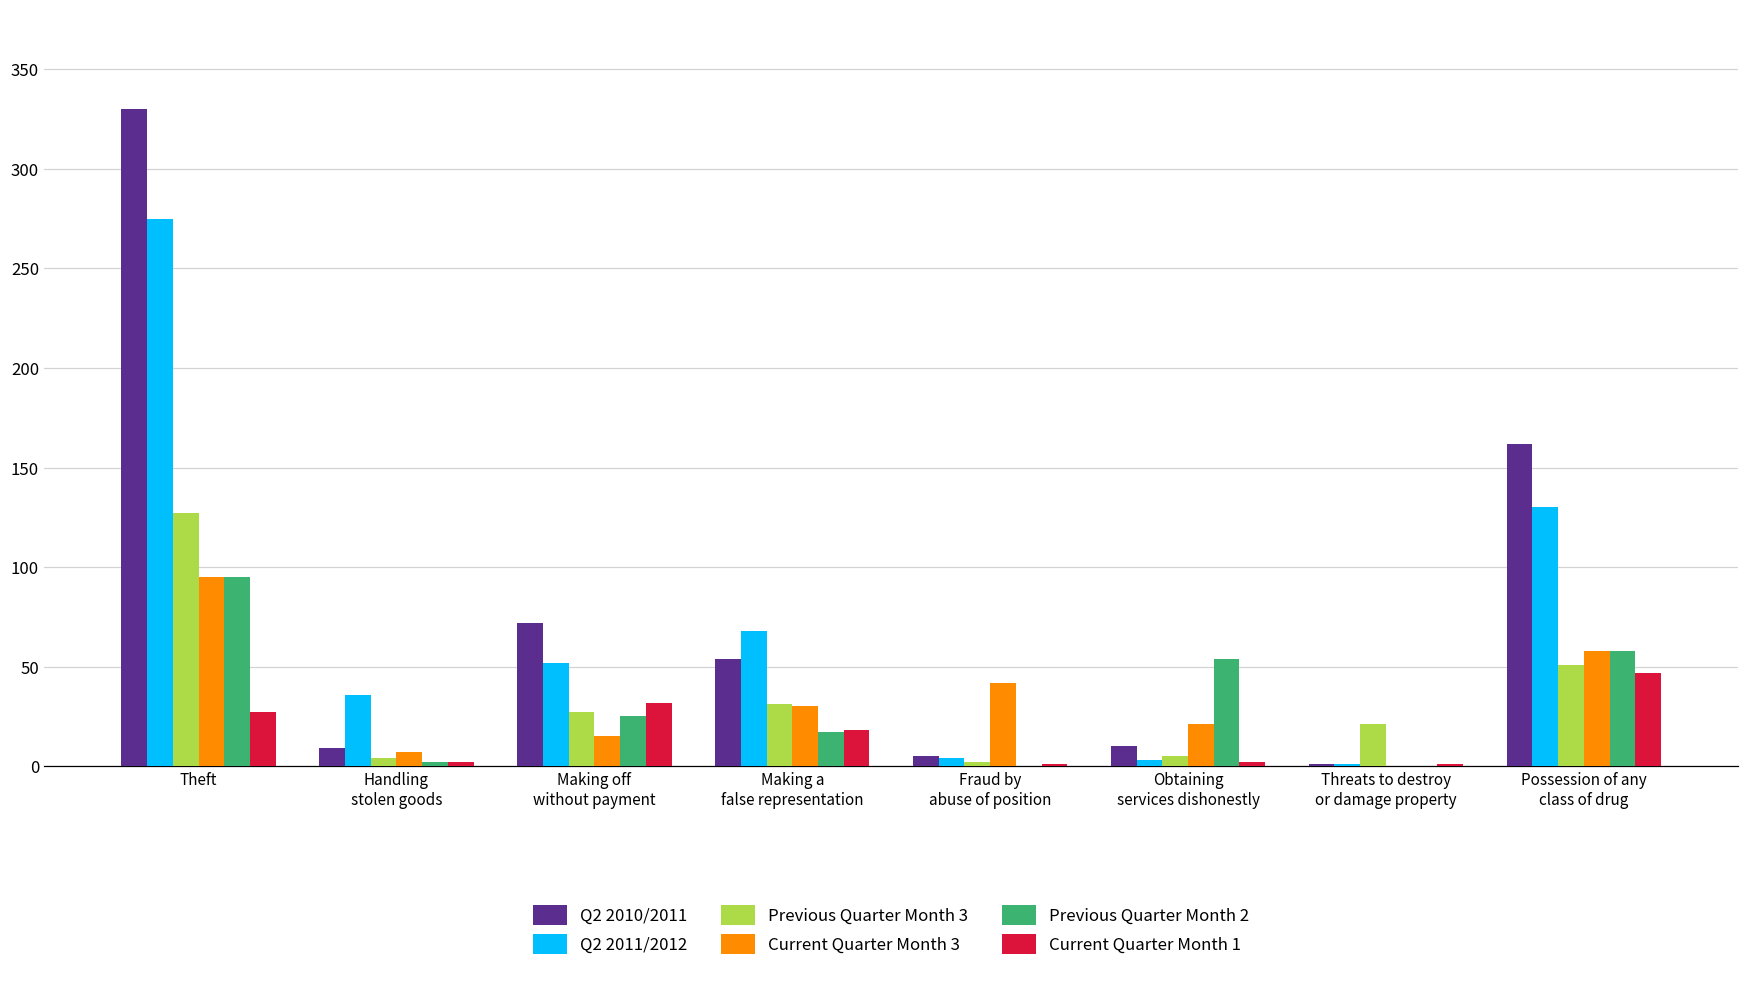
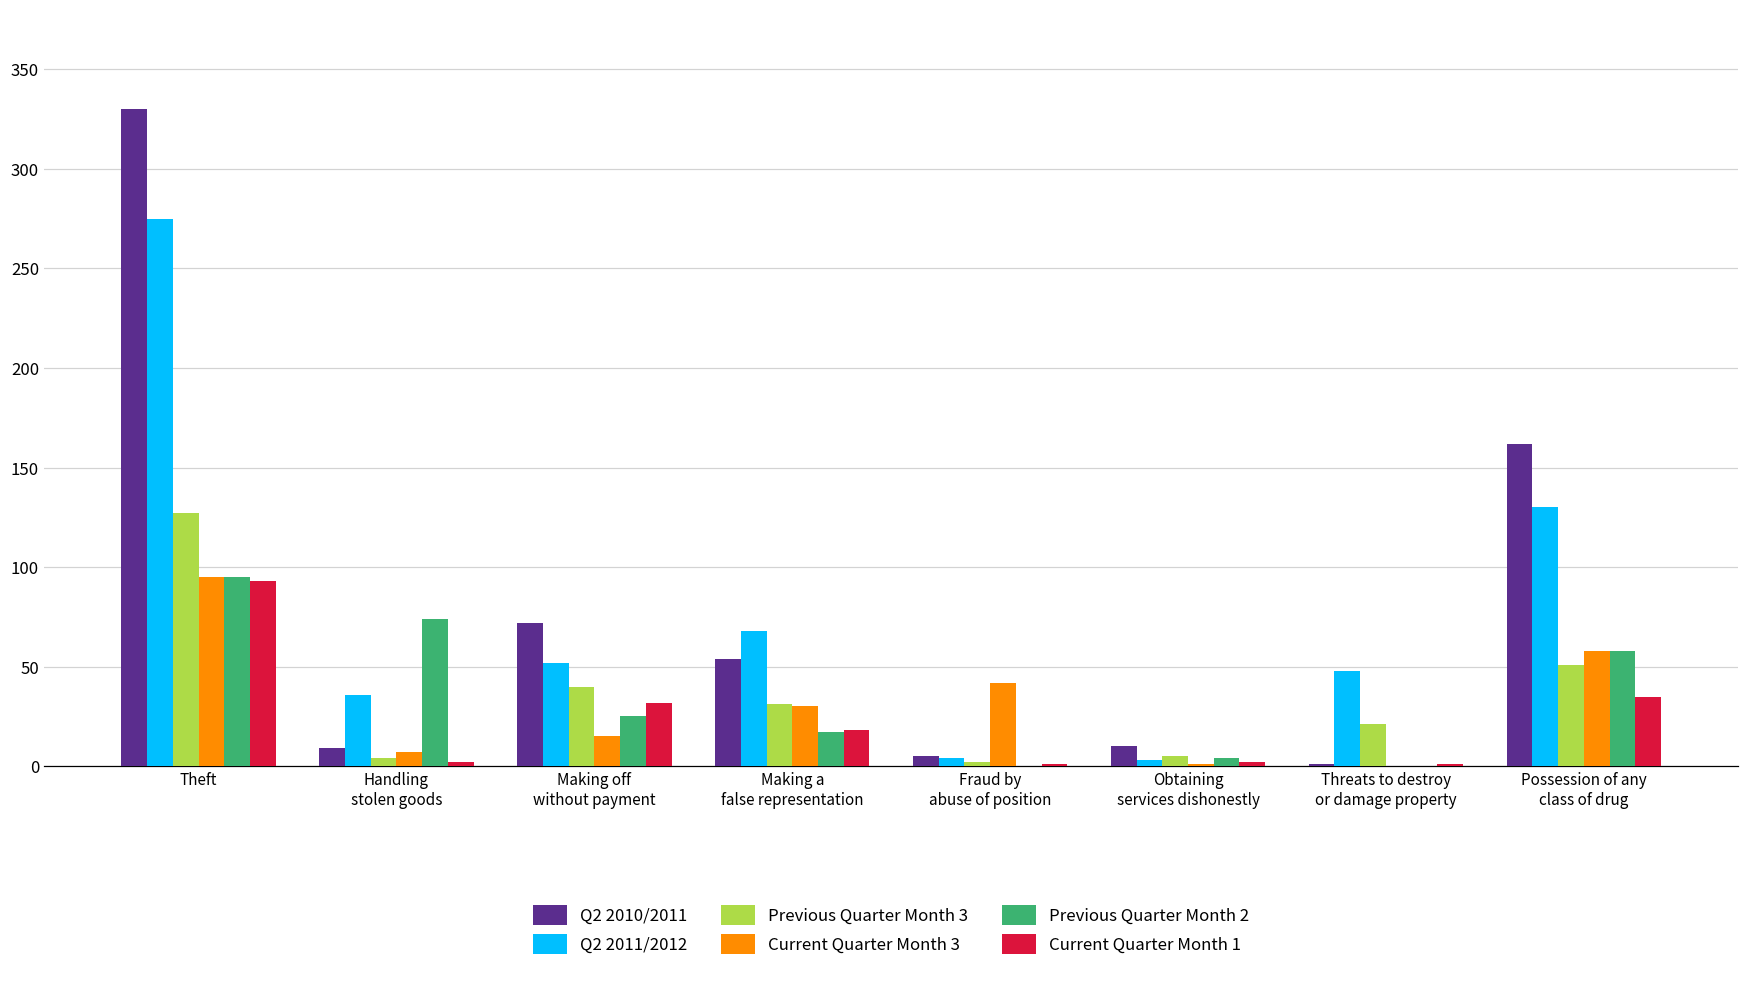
Current Quarter Month 1, Theft: 27 -> 93
Previous Quarter Month 2, Handling stolen goods: 2 -> 74
Previous Quarter Month 3, Making off without payment: 27 -> 40
Current Quarter Month 3, Obtaining services dishonestly: 21 -> 1
Previous Quarter Month 2, Obtaining services dishonestly: 54 -> 4
Q2 2011/2012, Threats to destroy or damage property: 1 -> 48
Current Quarter Month 1, Possession of any class of drug: 47 -> 35
